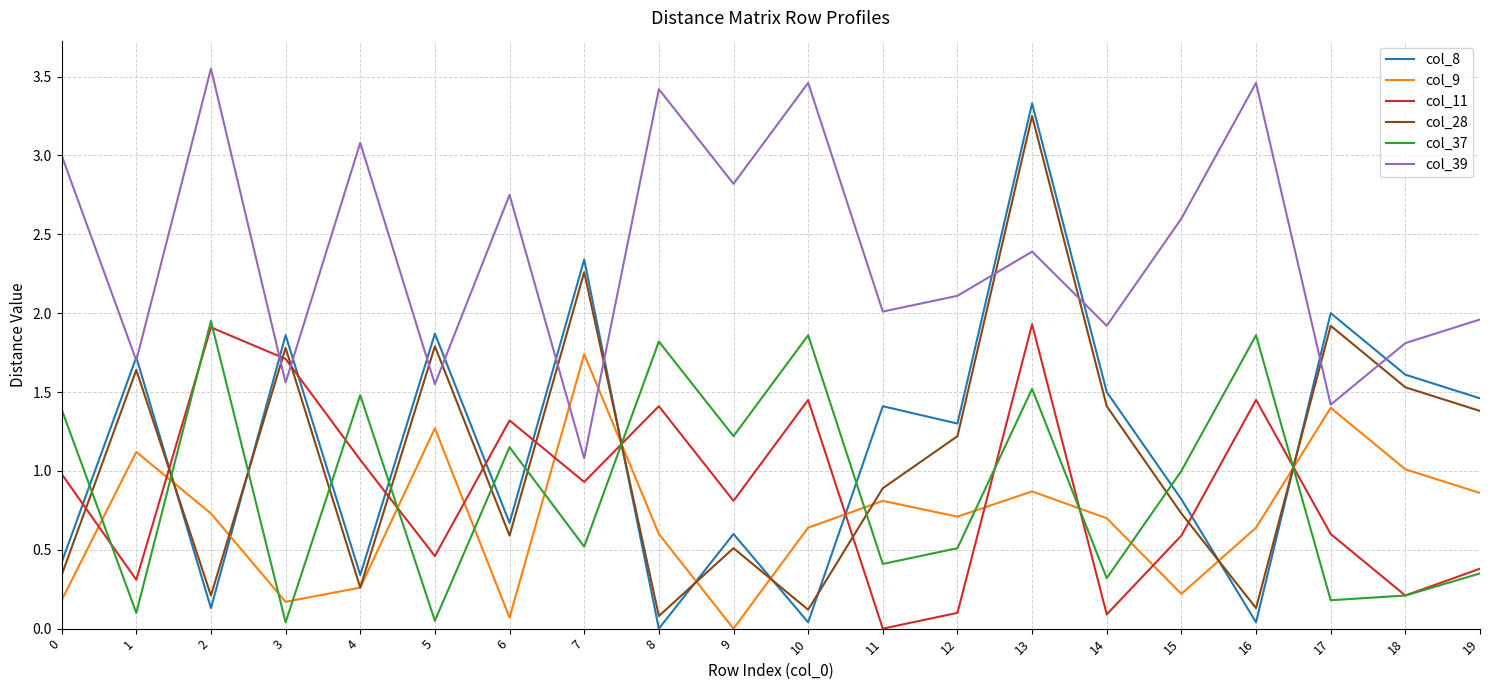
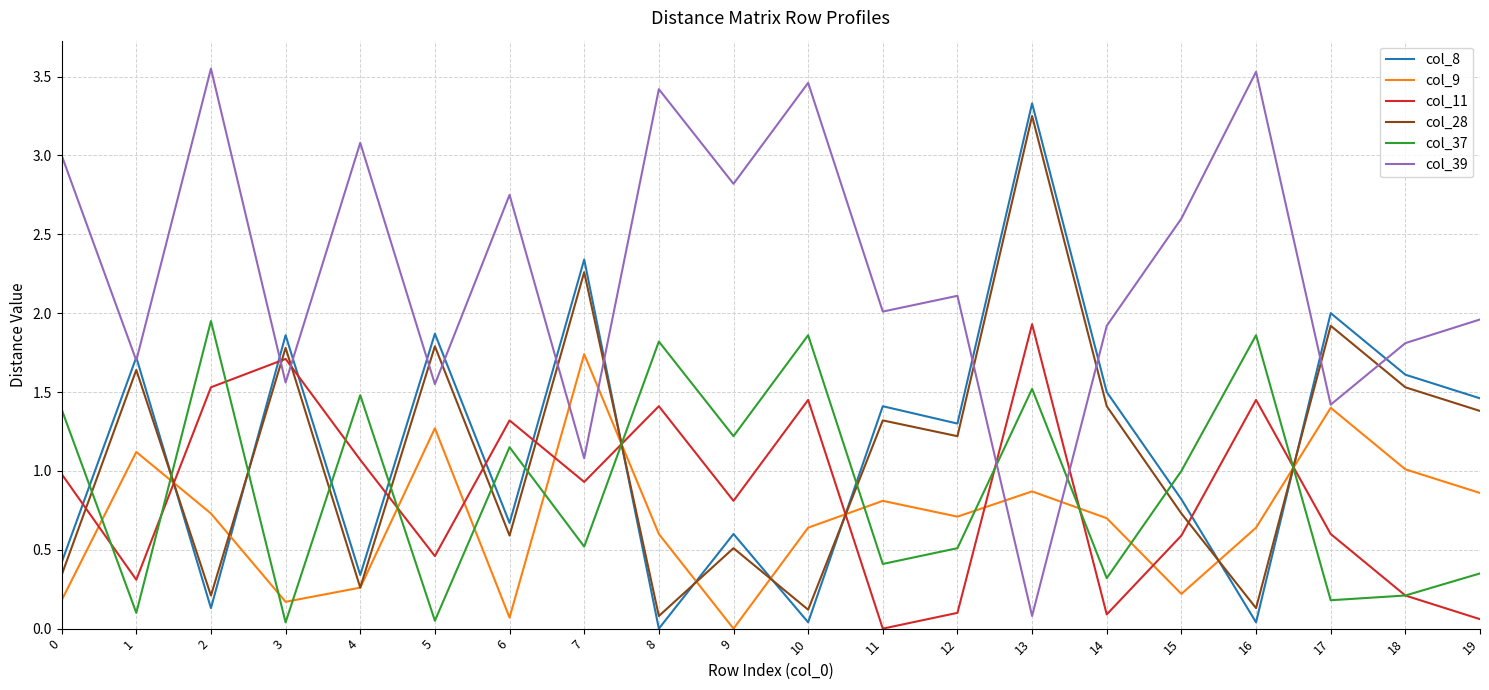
col_11, 2: 1.91 -> 1.53
col_28, 11: 0.89 -> 1.32
col_39, 13: 2.39 -> 0.08
col_39, 16: 3.46 -> 3.53
col_11, 19: 0.38 -> 0.06
